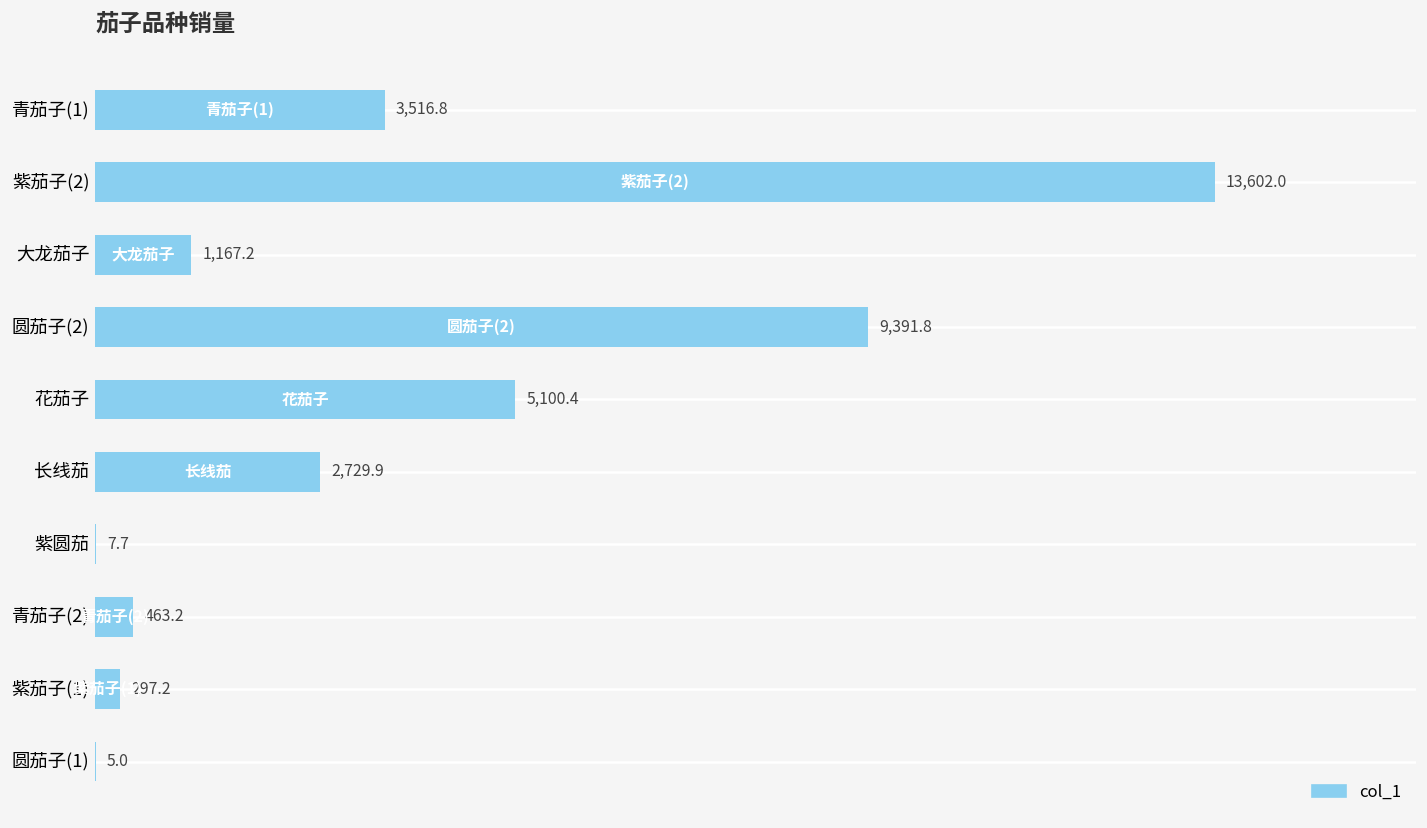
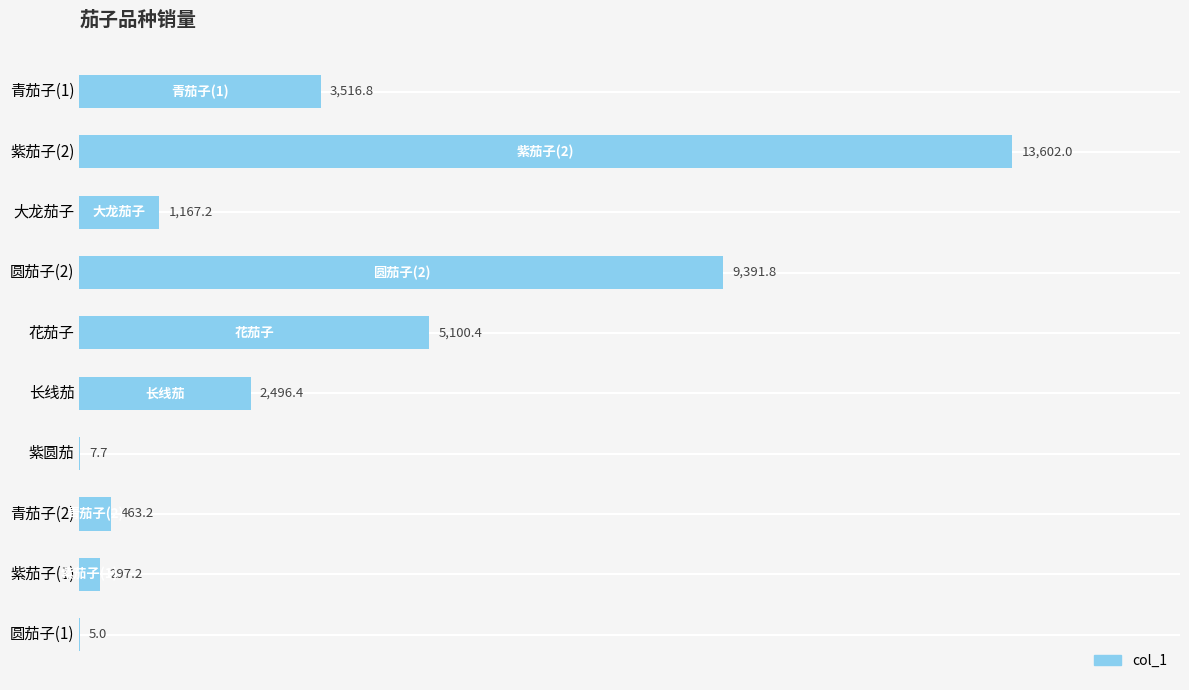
长线茄: 2,729.9 -> 2,496.4
